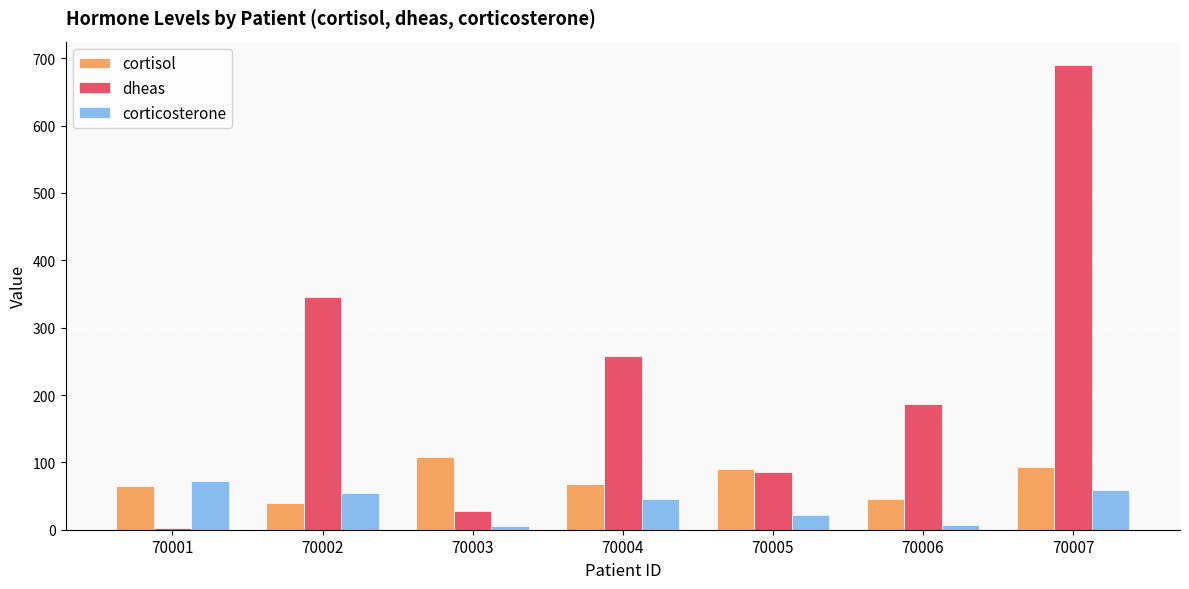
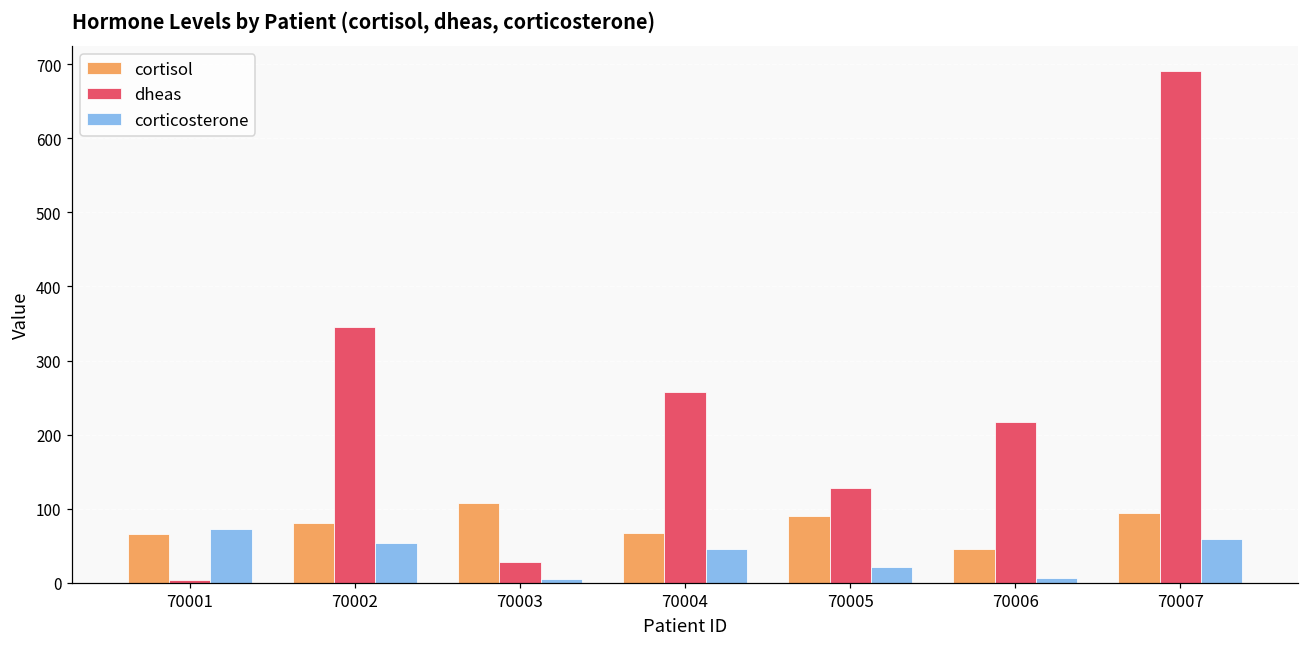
cortisol, 70002: 40 -> 80
dheas, 70005: 90 -> 130
dheas, 70006: 190 -> 220
